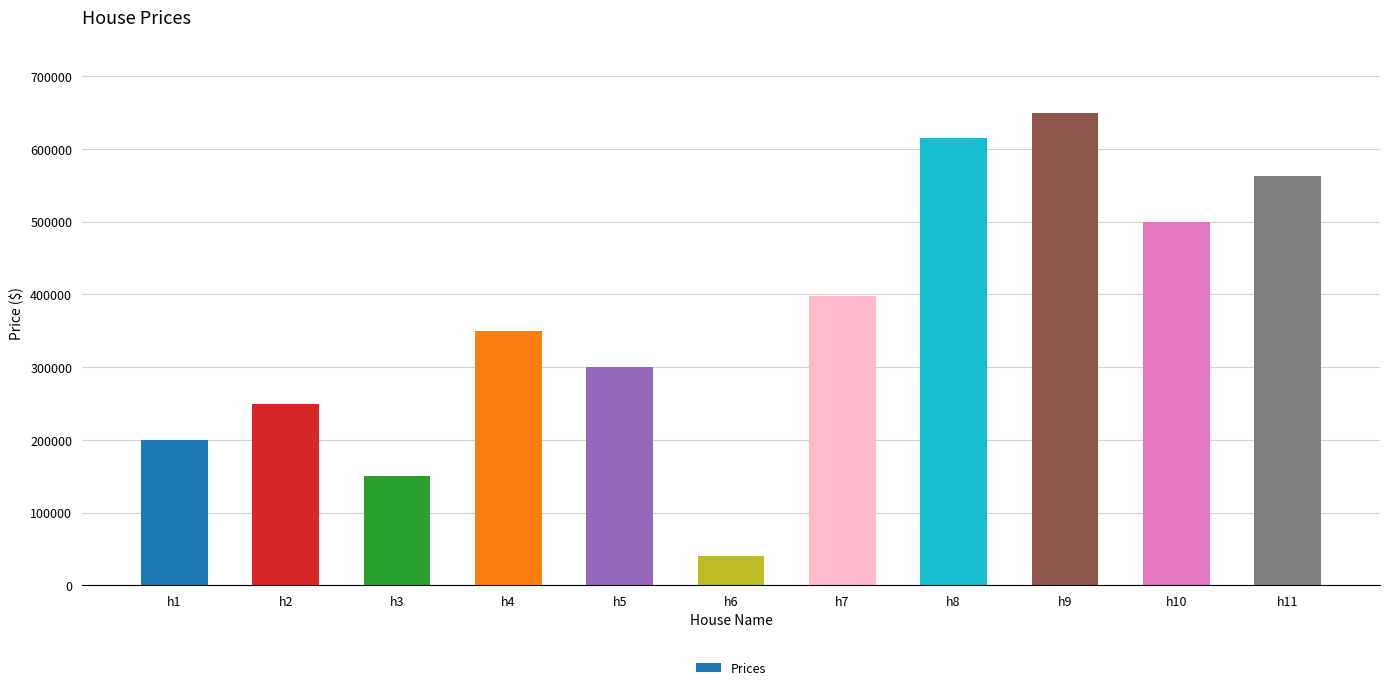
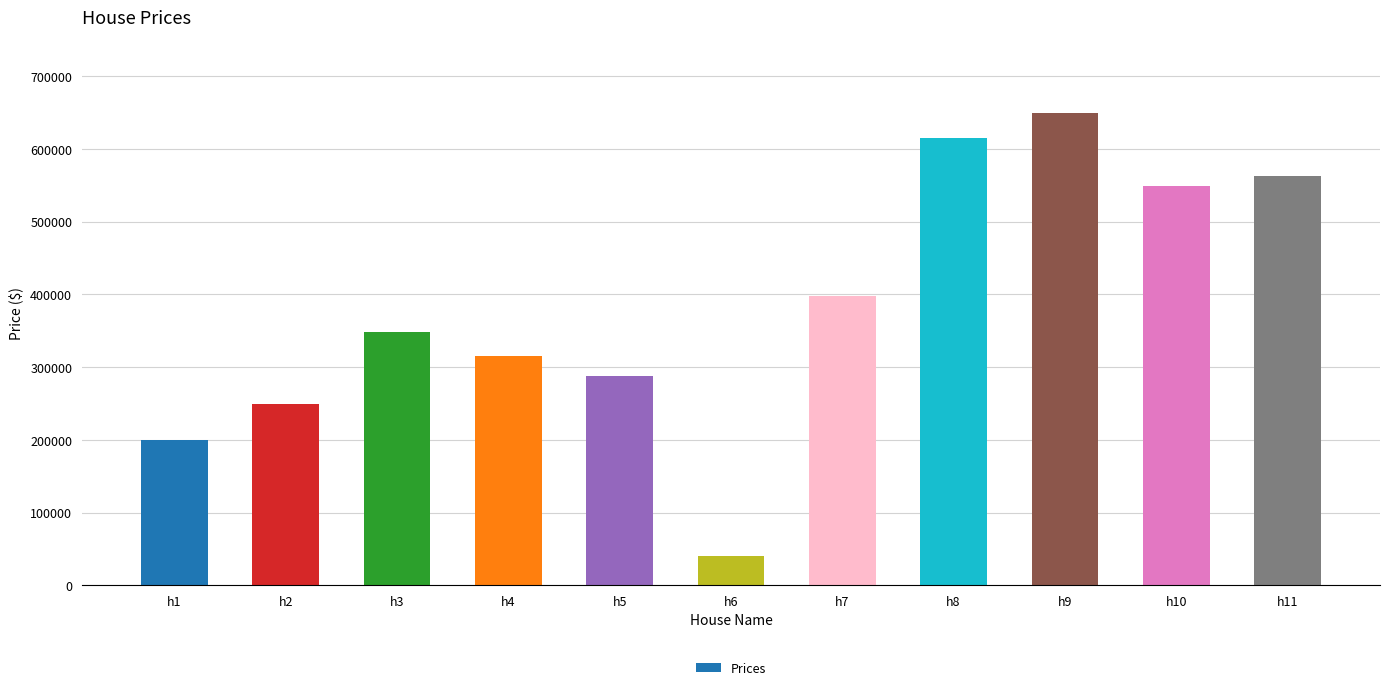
h3: 150000 -> 350000
h4: 350000 -> 320000
h5: 300000 -> 290000
h10: 500000 -> 550000
